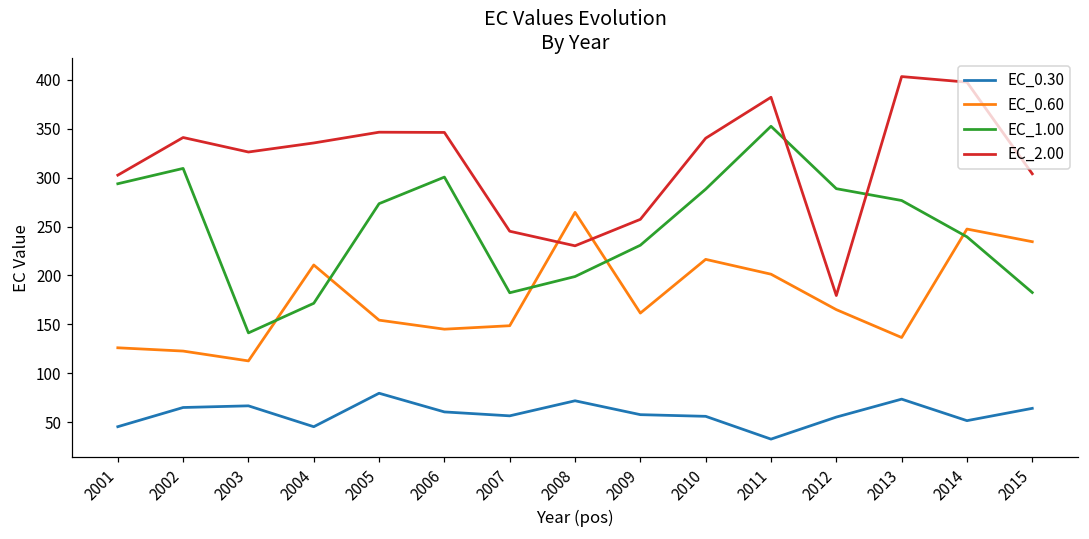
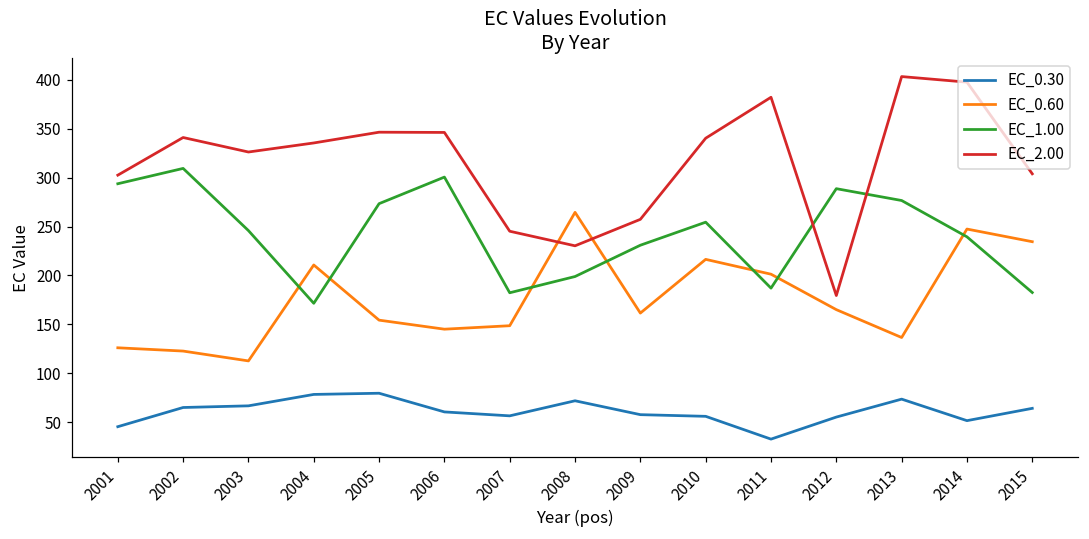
EC_1.00, 2003: 140 -> 250
EC_0.30, 2004: 50 -> 80
EC_1.00, 2010: 290 -> 250
EC_1.00, 2011: 350 -> 190
